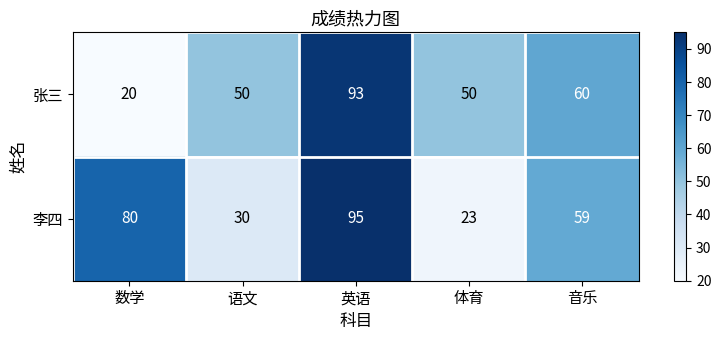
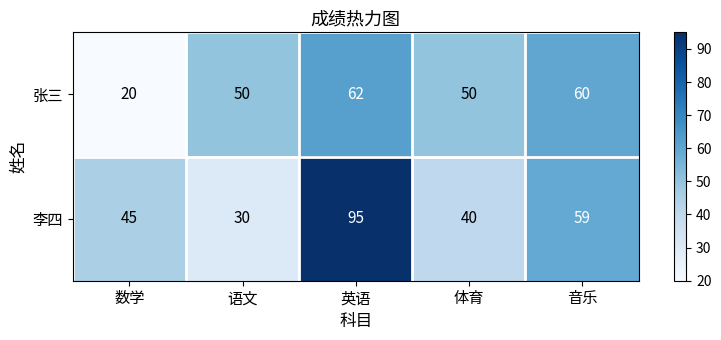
张三, 英语: 93 -> 62
李四, 数学: 80 -> 45
李四, 体育: 23 -> 40
